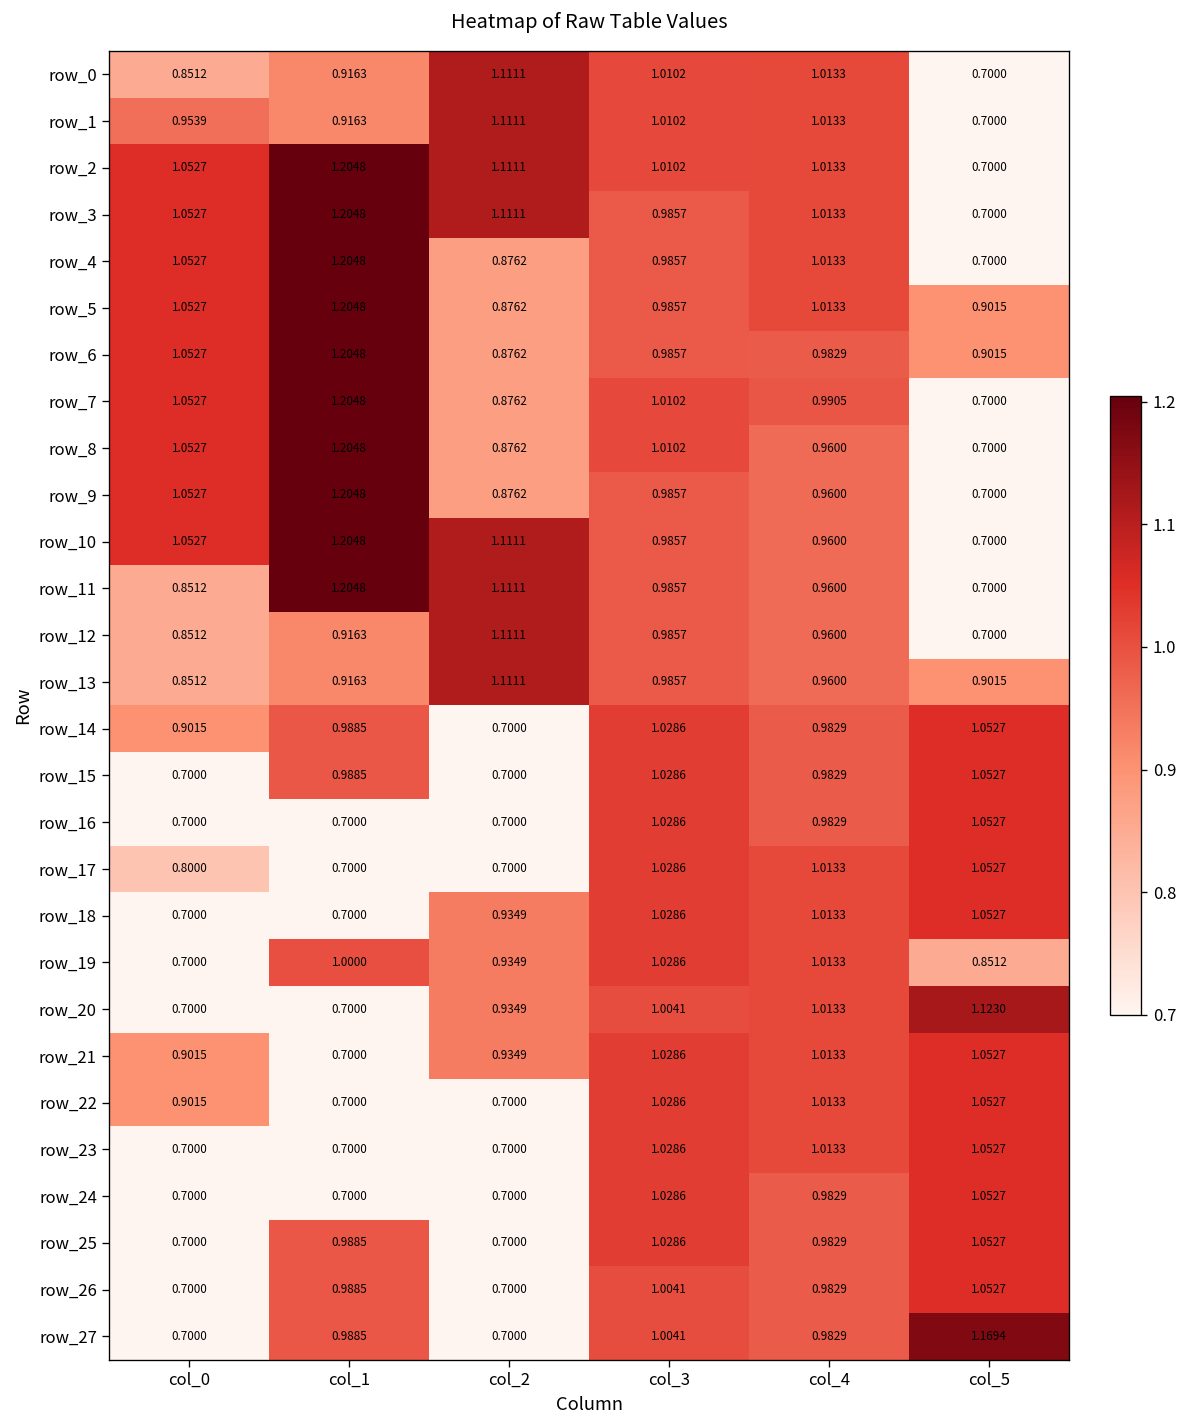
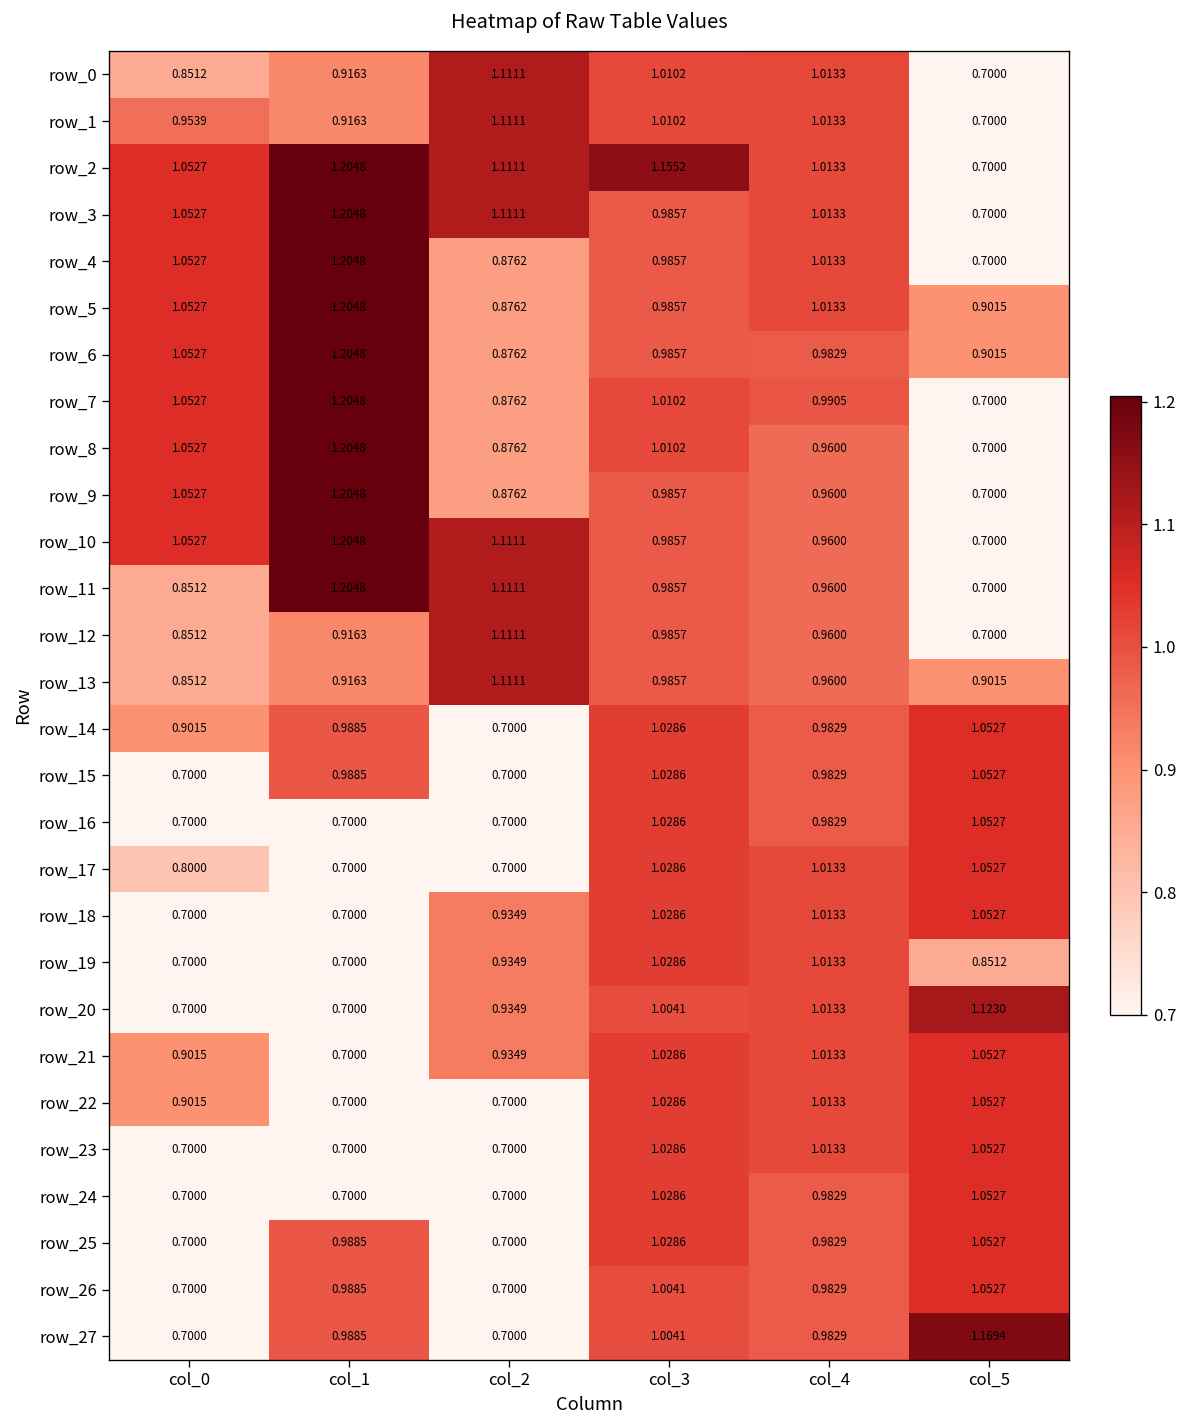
row_2, col_3: 1.0102 -> 1.1552
row_19, col_1: 1.0000 -> 0.7000
